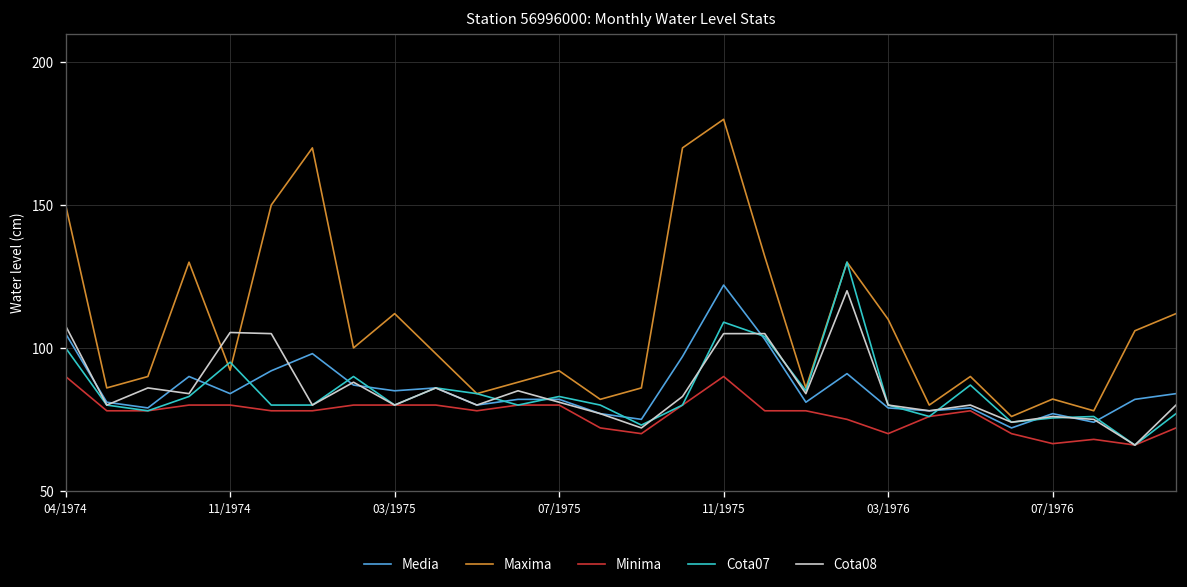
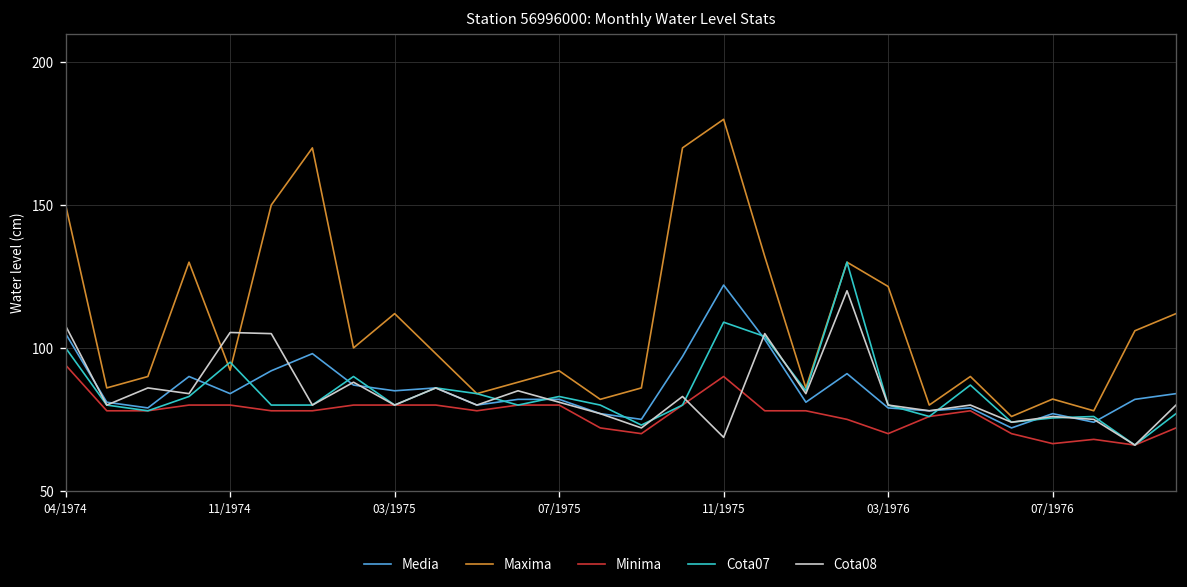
Minima, 04/1974: 90 -> 94
Cota08, 11/1975: 105 -> 69
Maxima, 03/1976: 110 -> 122
